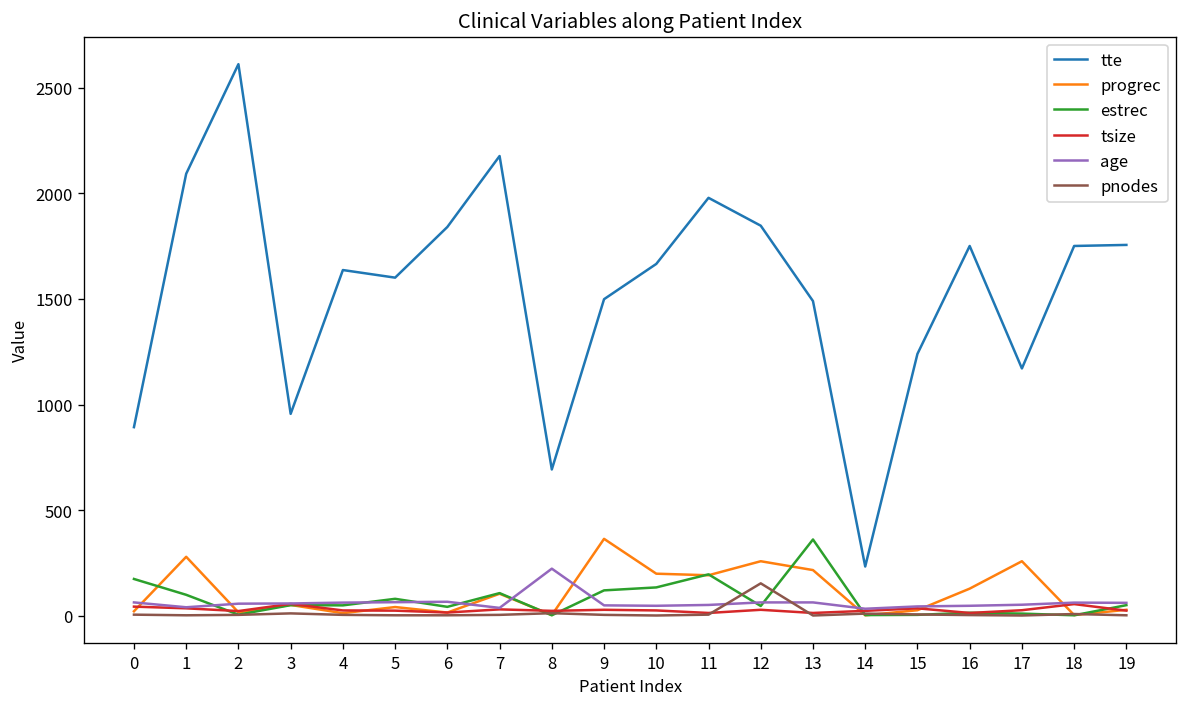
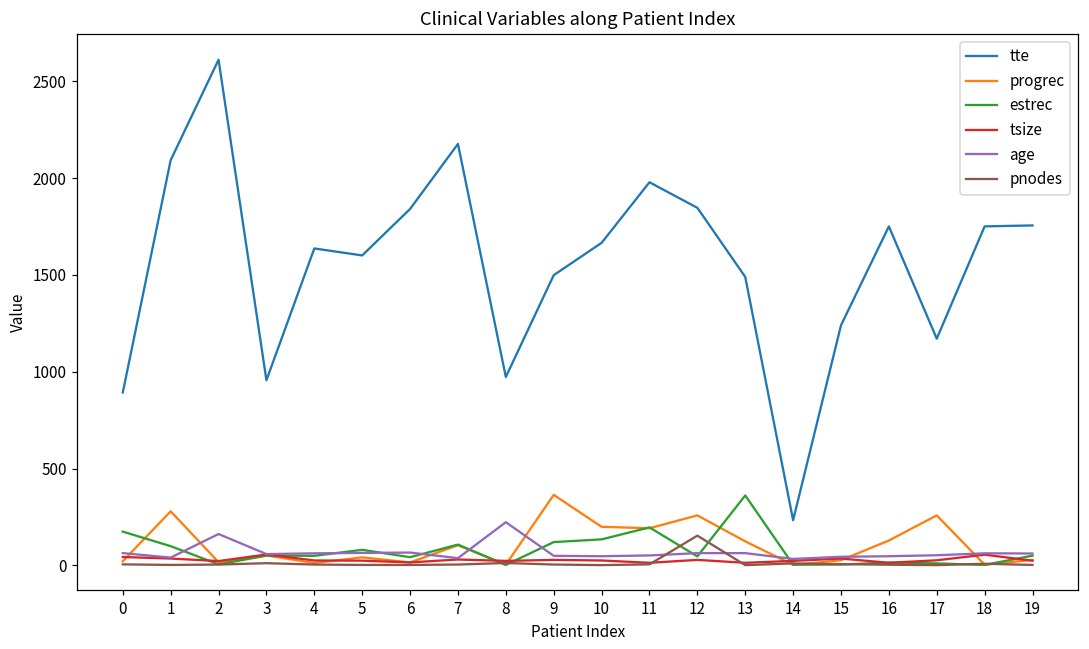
age, 2: 60 -> 160
tte, 8: 690 -> 970
progrec, 13: 220 -> 120
